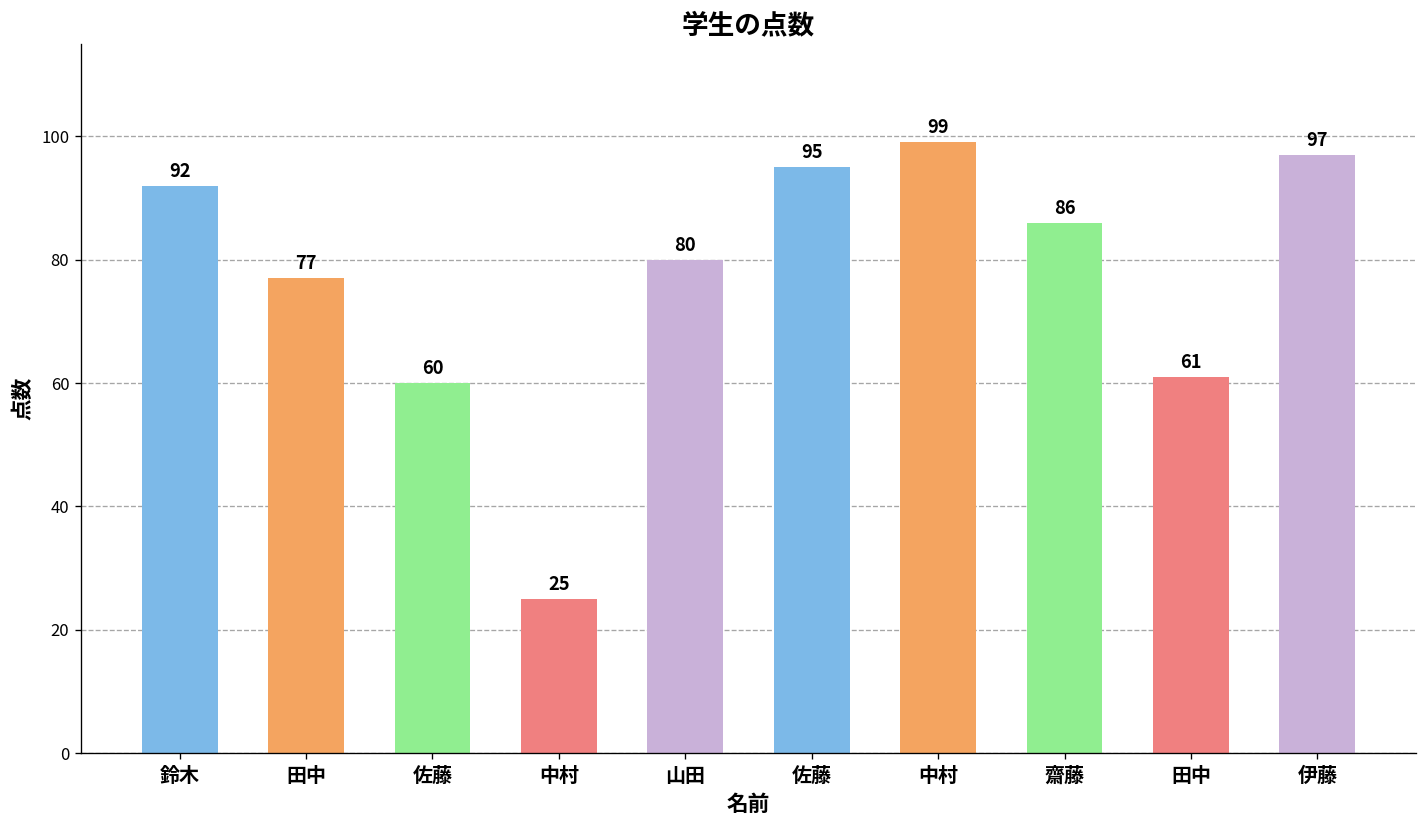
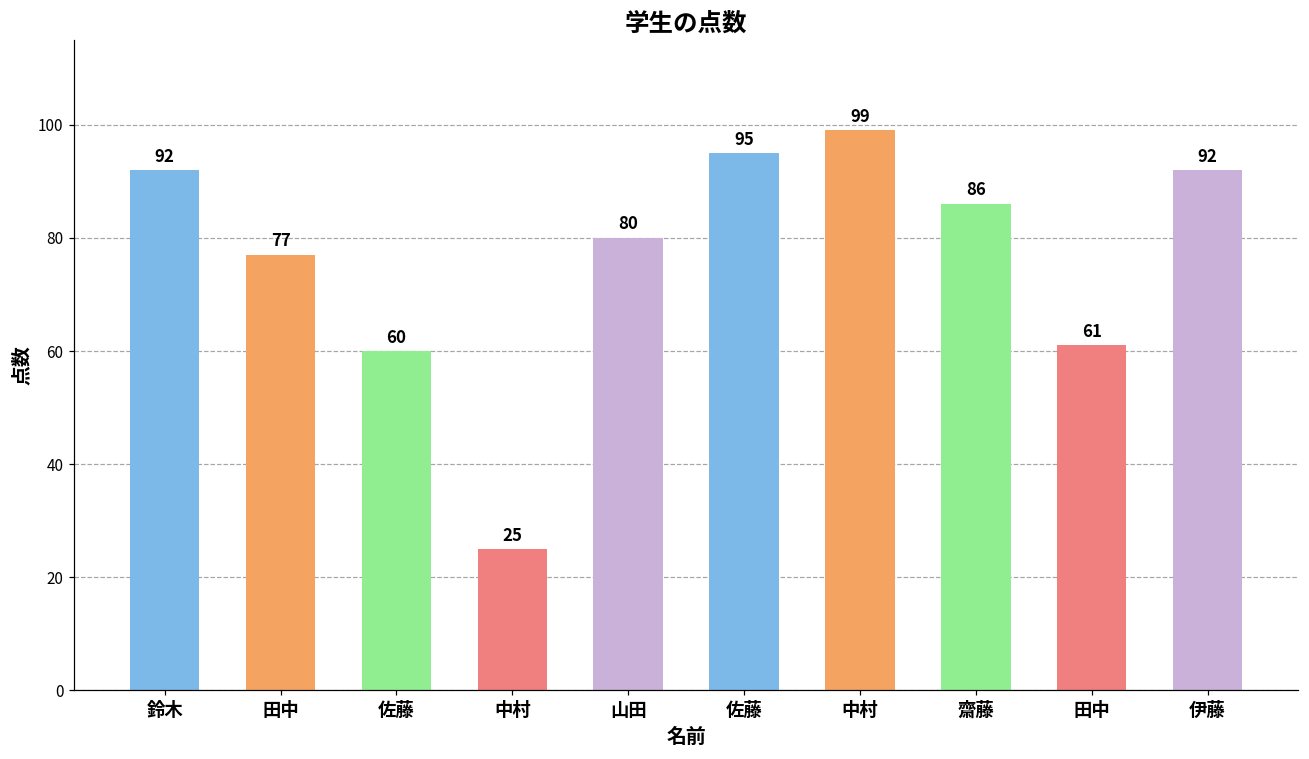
伊藤: 97 -> 92
